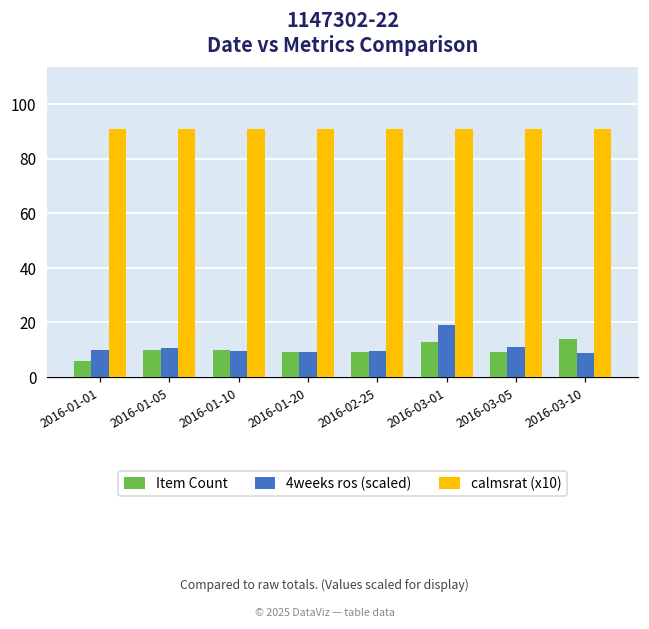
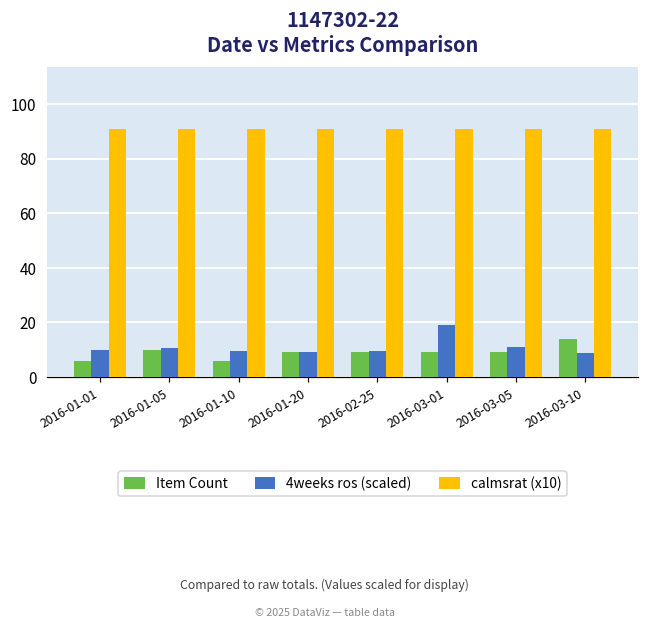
Item Count, 2016-01-10: 10 -> 6
Item Count, 2016-03-01: 13 -> 9
